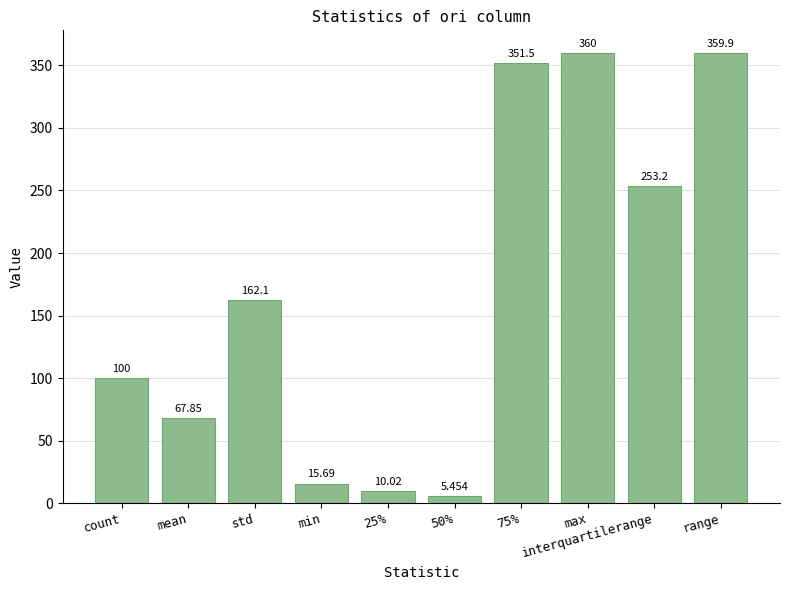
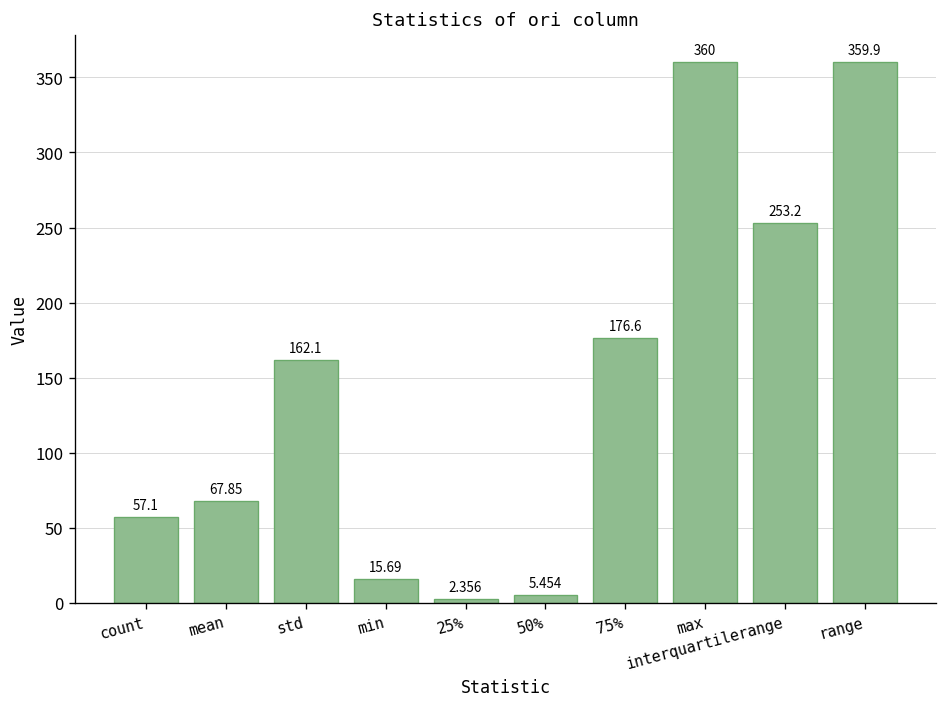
count: 100 -> 57.1
25%: 10.02 -> 2.356
75%: 351.5 -> 176.6
